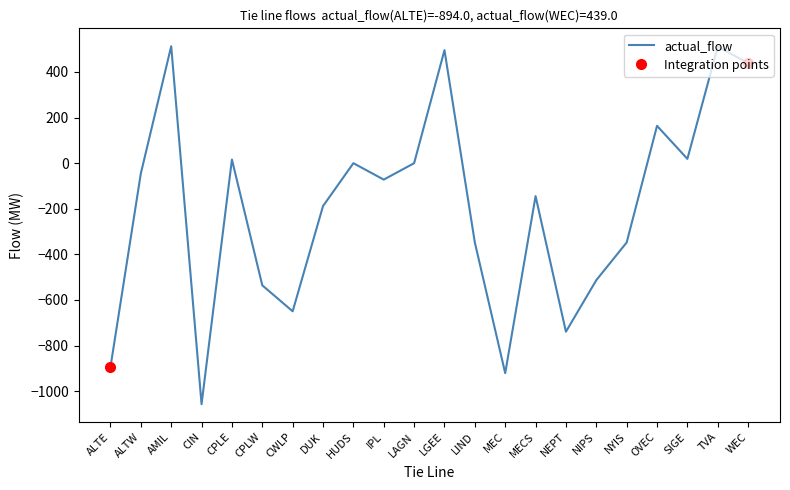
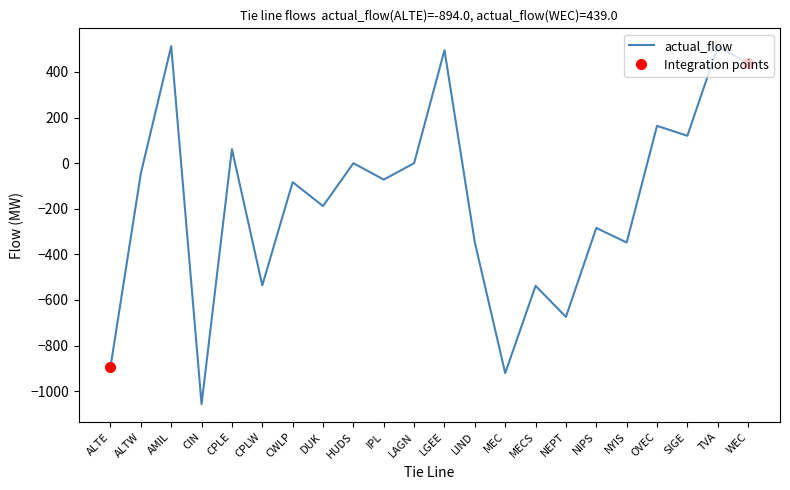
actual_flow, CPLE: 20 -> 60
actual_flow, CWLP: -650 -> -80
actual_flow, MECS: -140 -> -540
actual_flow, NEPT: -740 -> -670
actual_flow, NIPS: -510 -> -280
actual_flow, SIGE: 20 -> 120
